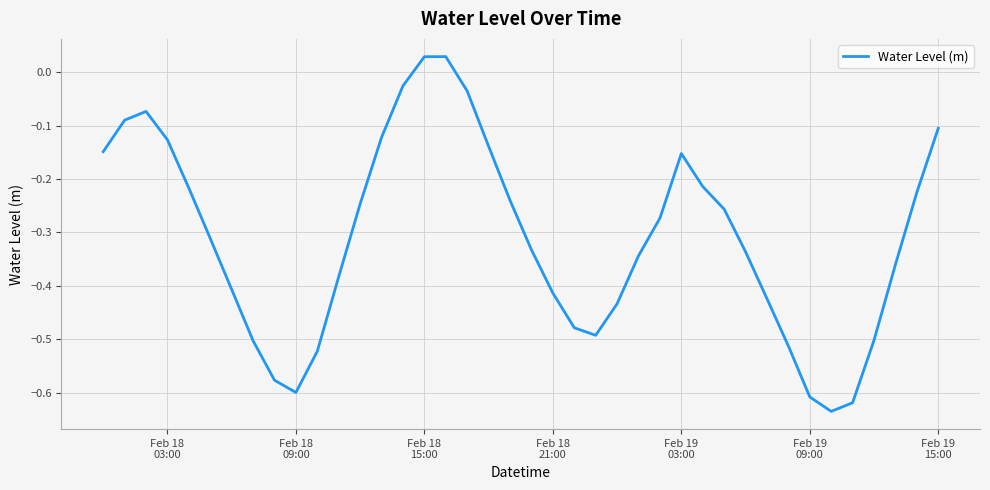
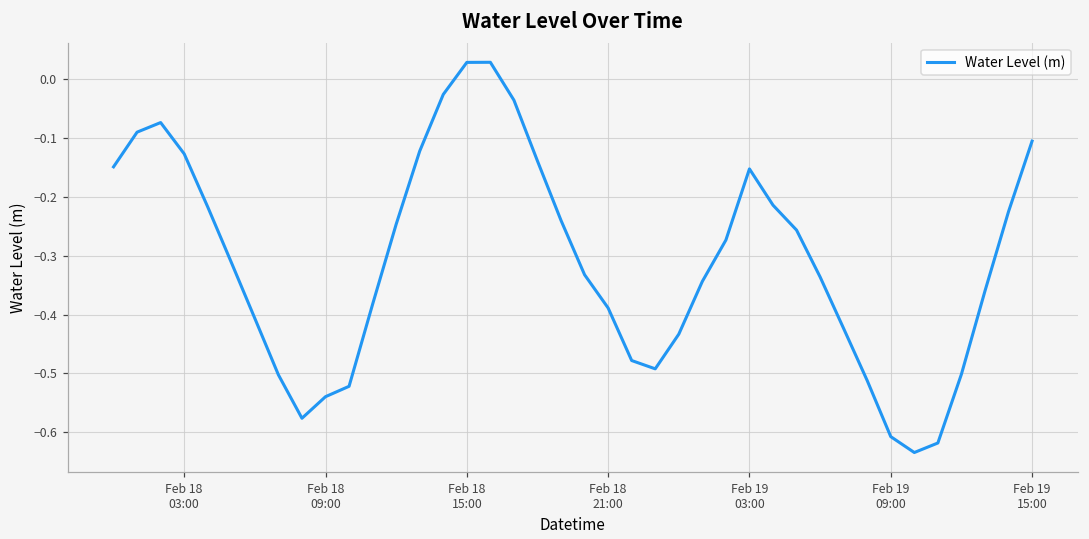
Feb 18 09:00: -0.60 -> -0.54
Feb 18 21:00: -0.41 -> -0.39
